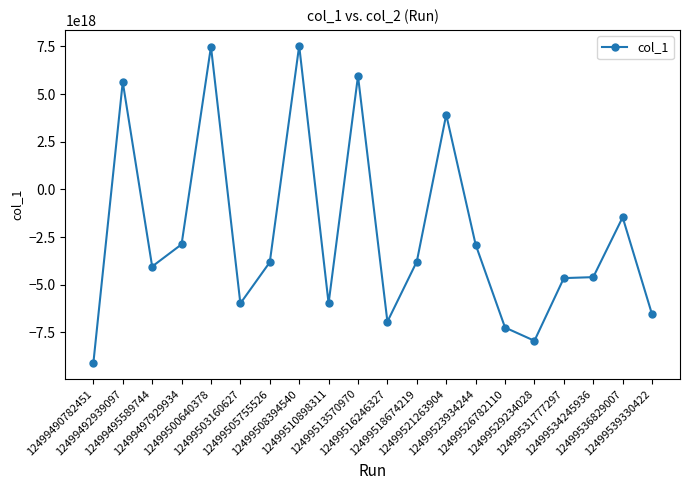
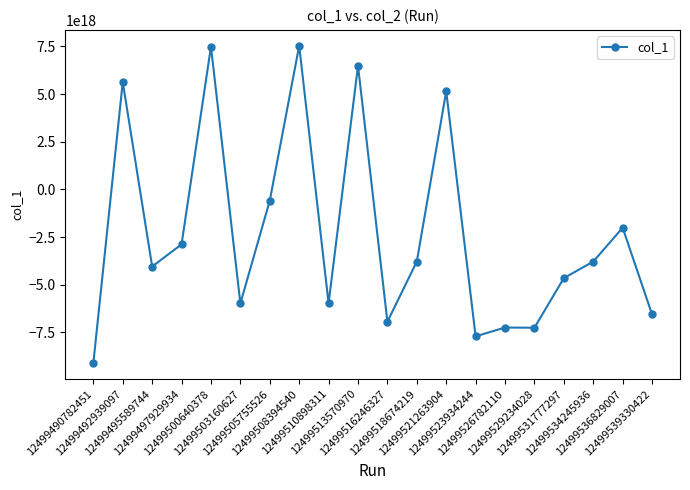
12499505755526: -3800000000000000000 -> -600000000000000000
12499513570970: 5900000000000000000 -> 6500000000000000000
12499521263904: 3900000000000000000 -> 5100000000000000000
12499523934244: -2900000000000000000 -> -7700000000000000000
12499529234028: -7900000000000000000 -> -7300000000000000000
12499534245936: -4600000000000000000 -> -3800000000000000000
12499536829007: -1500000000000000000 -> -2000000000000000000
